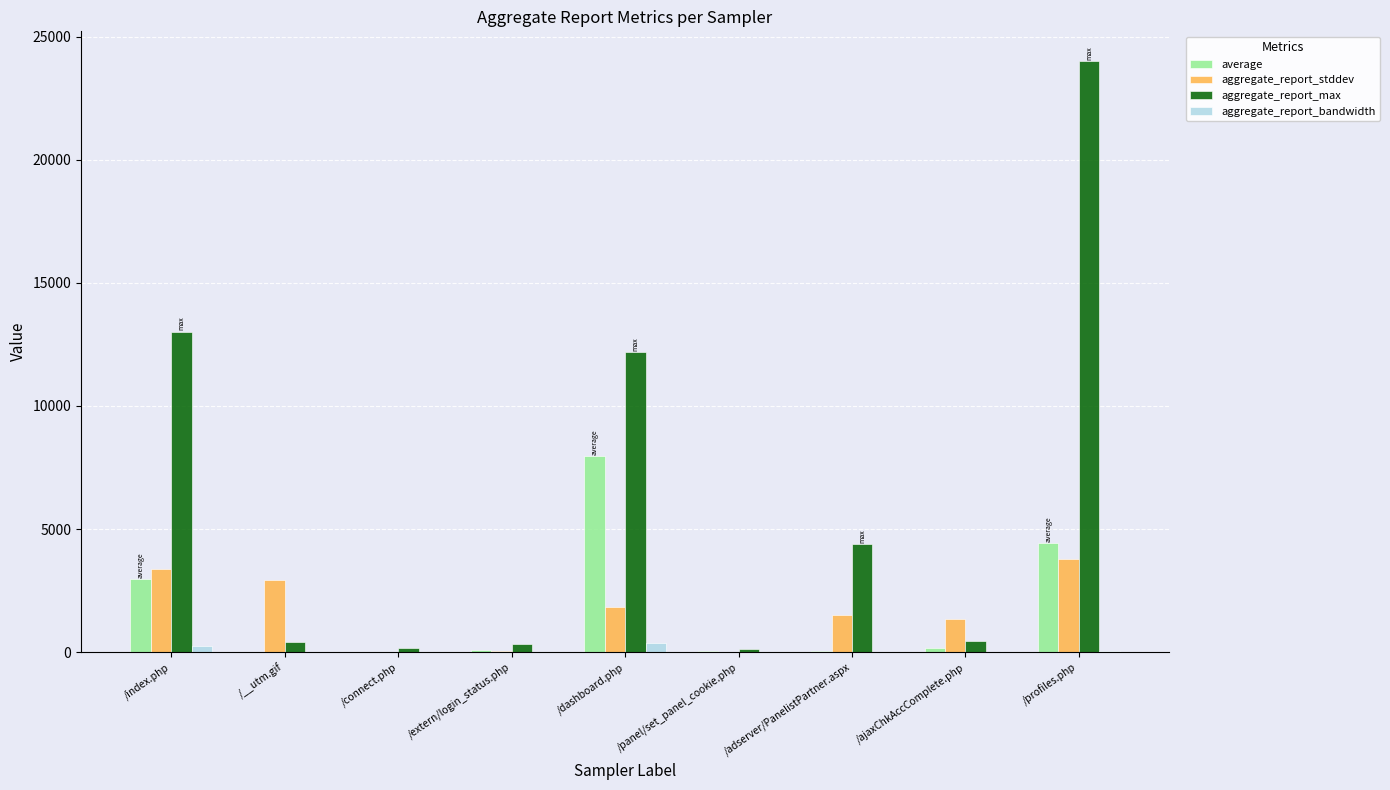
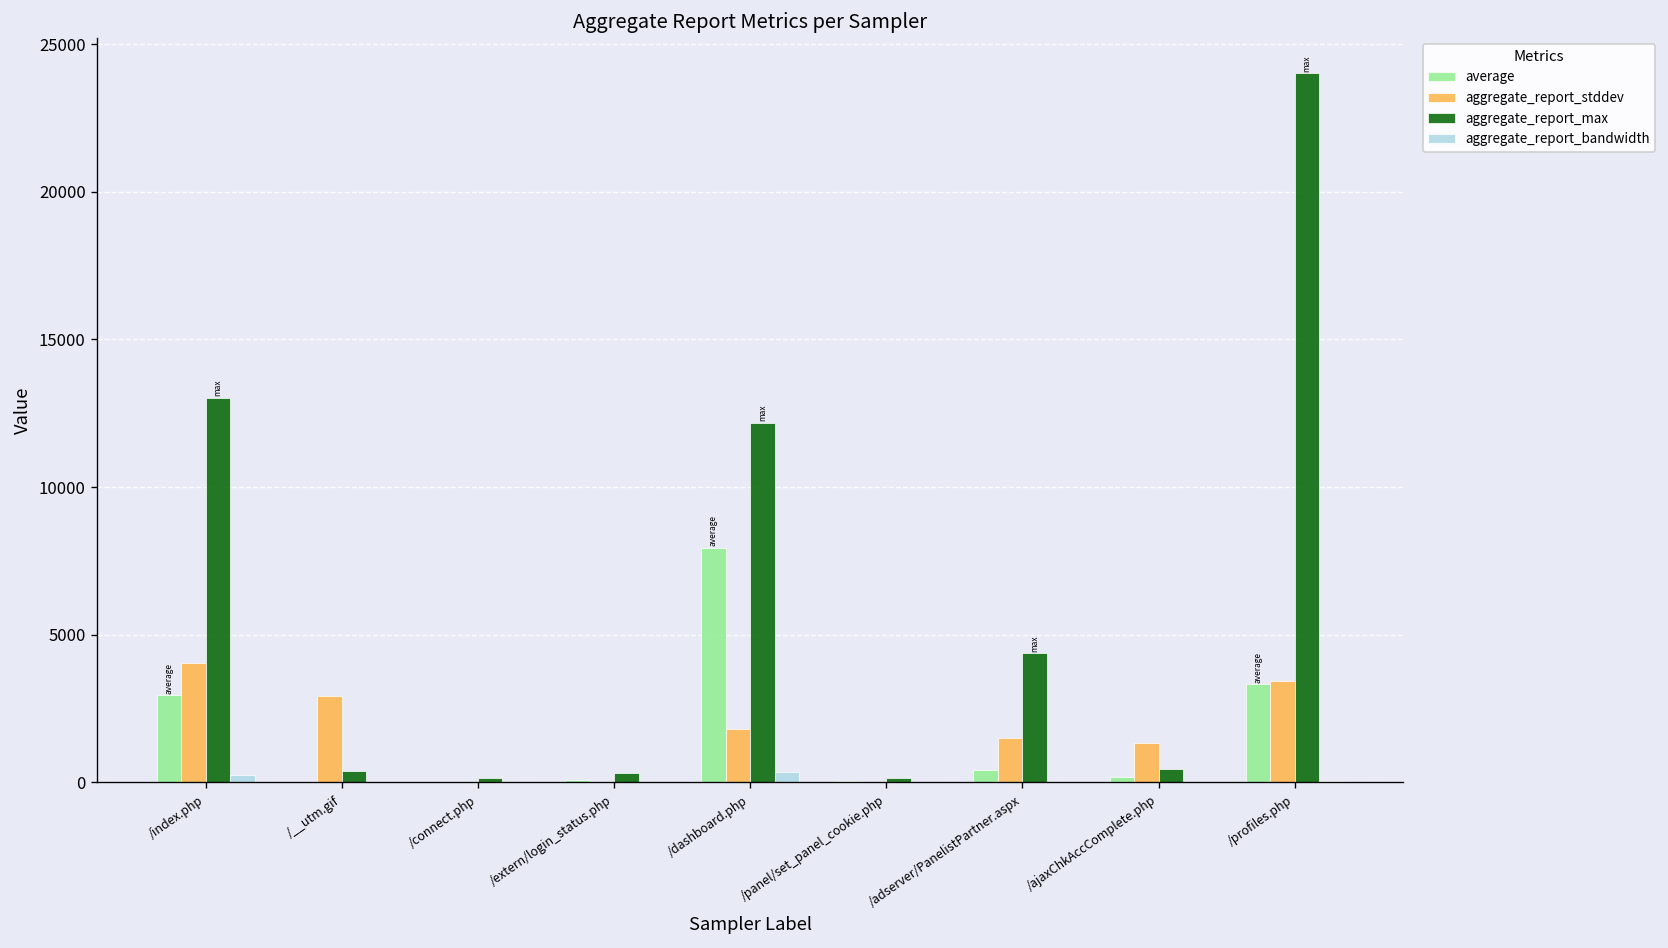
aggregate_report_stddev, /index.php: 3400 -> 4000
average, /adserver/PanelistPartner.aspx: 0 -> 400
average, /profiles.php: 4400 -> 3300
aggregate_report_stddev, /profiles.php: 3800 -> 3400
